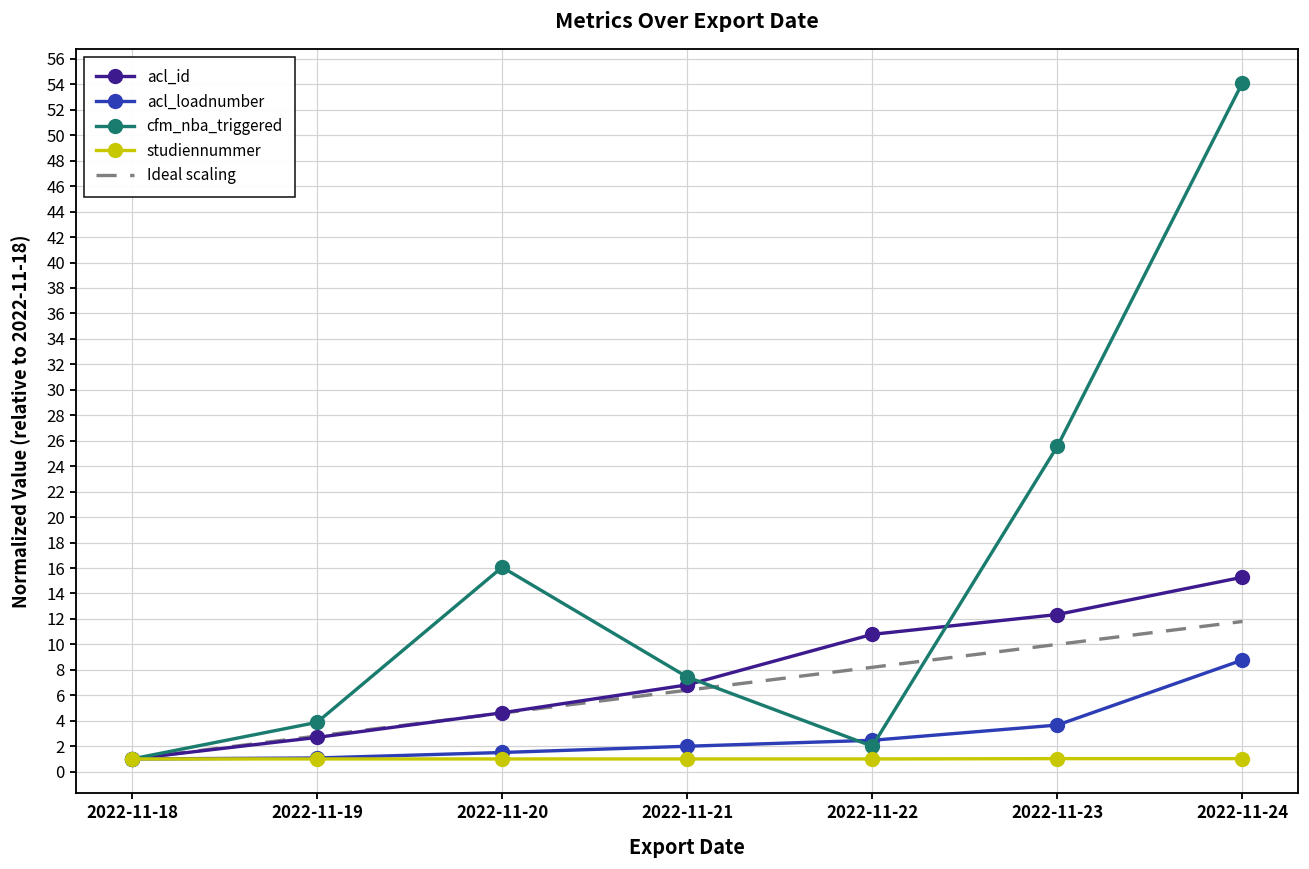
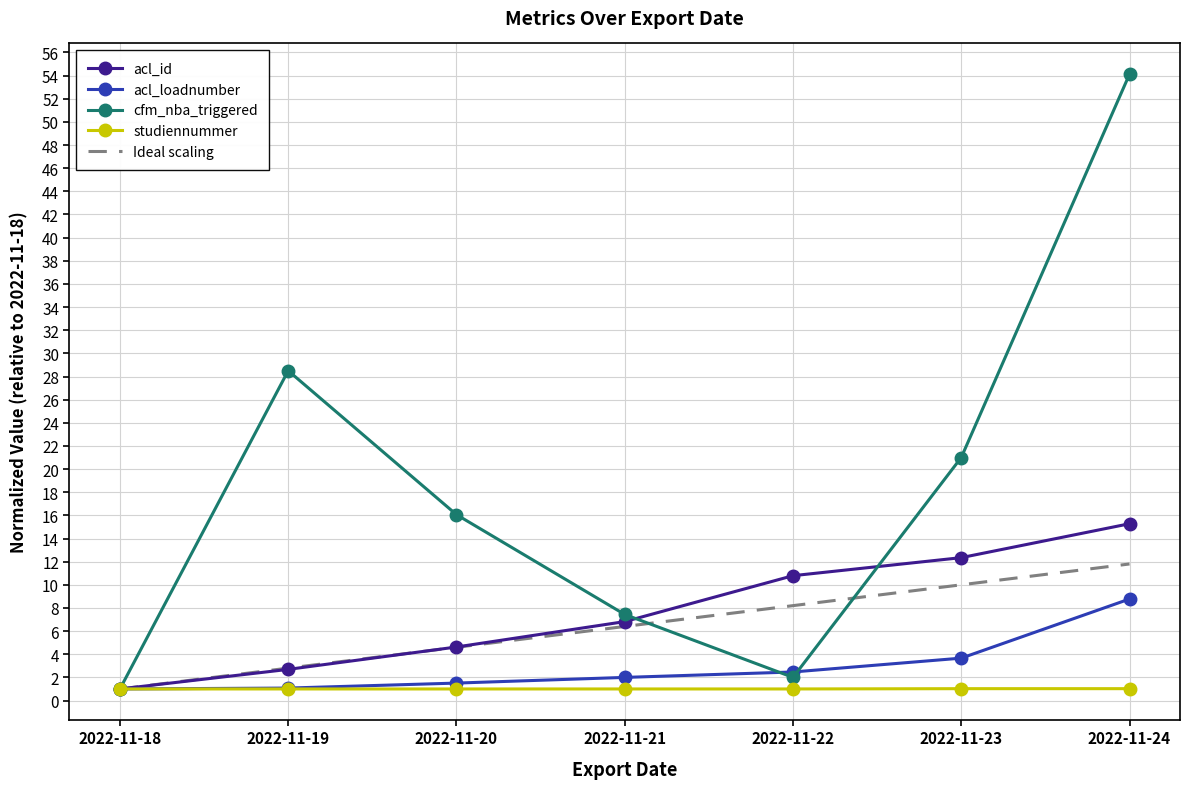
cfm_nba_triggered, 2022-11-19: 3.9 -> 28.5
cfm_nba_triggered, 2022-11-23: 25.6 -> 21.0
